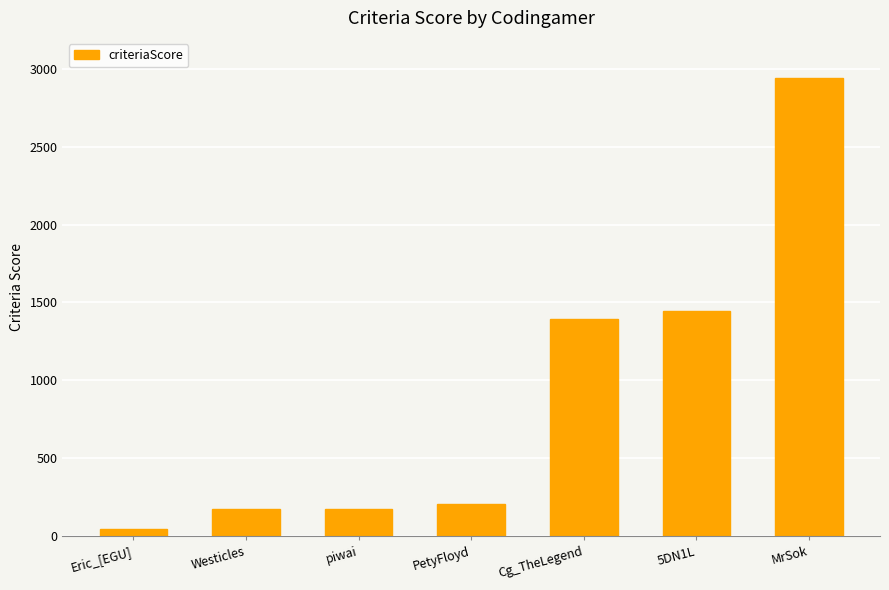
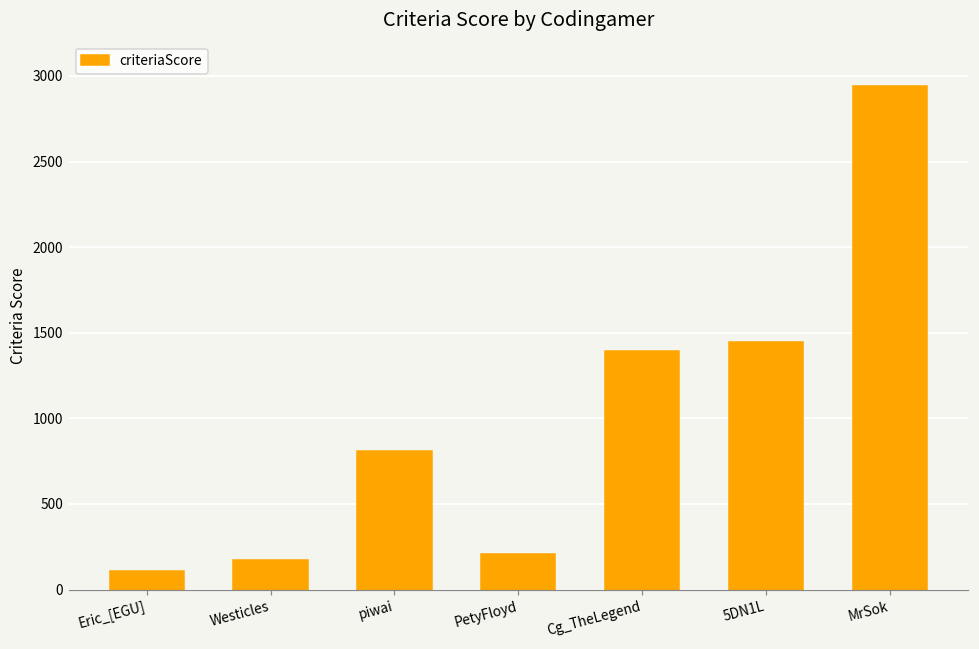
Eric_[EGU]: 40 -> 110
piwai: 180 -> 810
